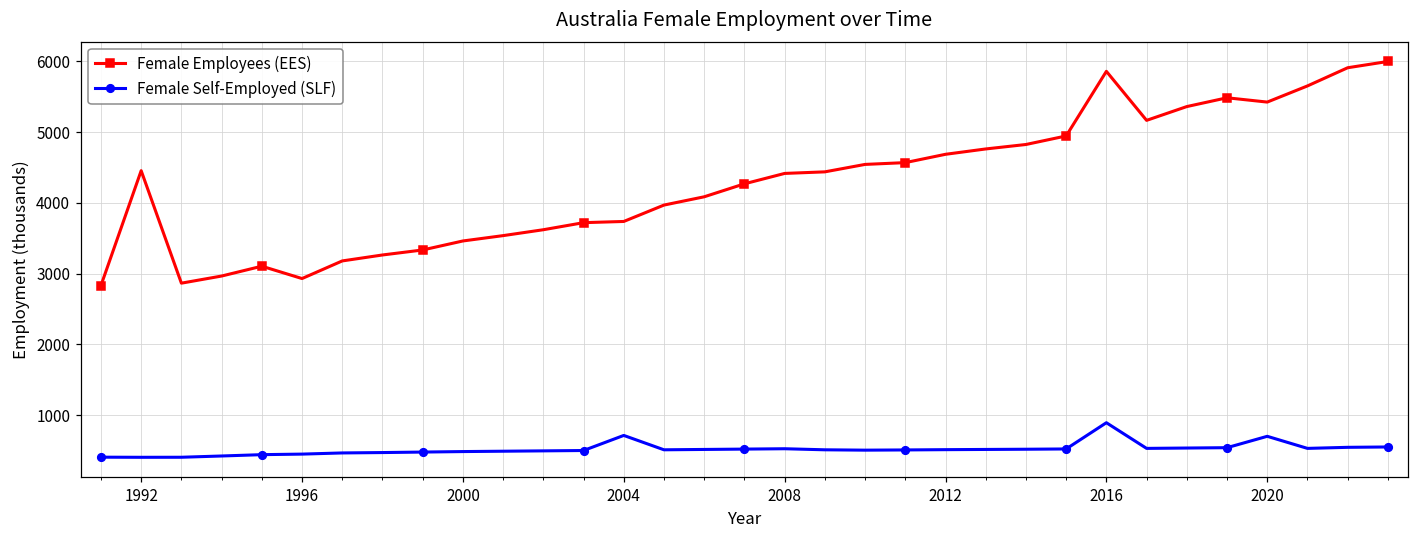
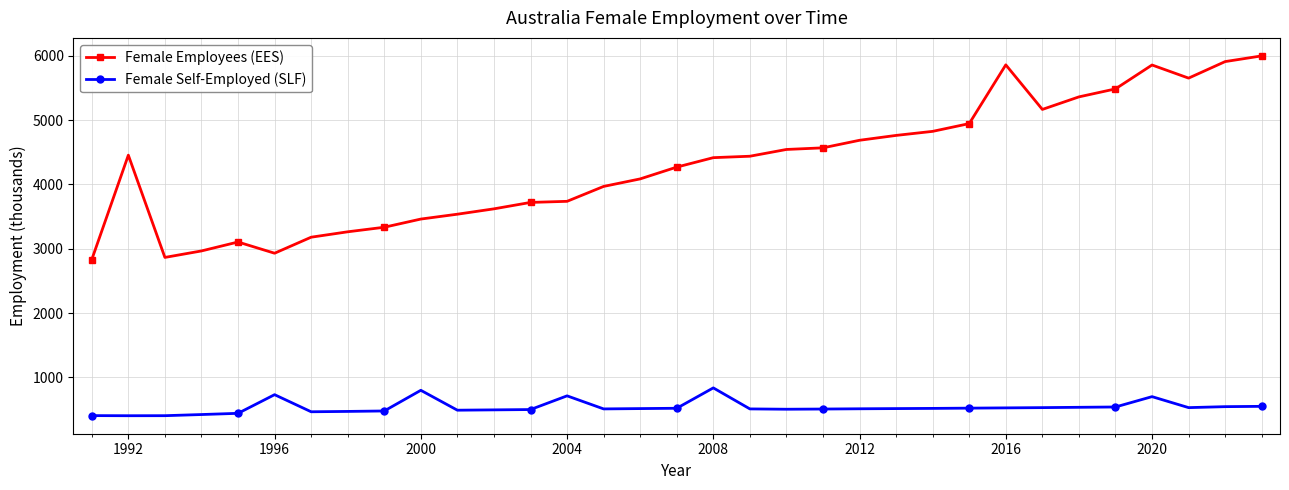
Female Self-Employed (SLF), 1996: 400 -> 700
Female Self-Employed (SLF), 2000: 500 -> 800
Female Self-Employed (SLF), 2008: 500 -> 800
Female Self-Employed (SLF), 2016: 900 -> 500
Female Employees (EES), 2020: 5400 -> 5900
